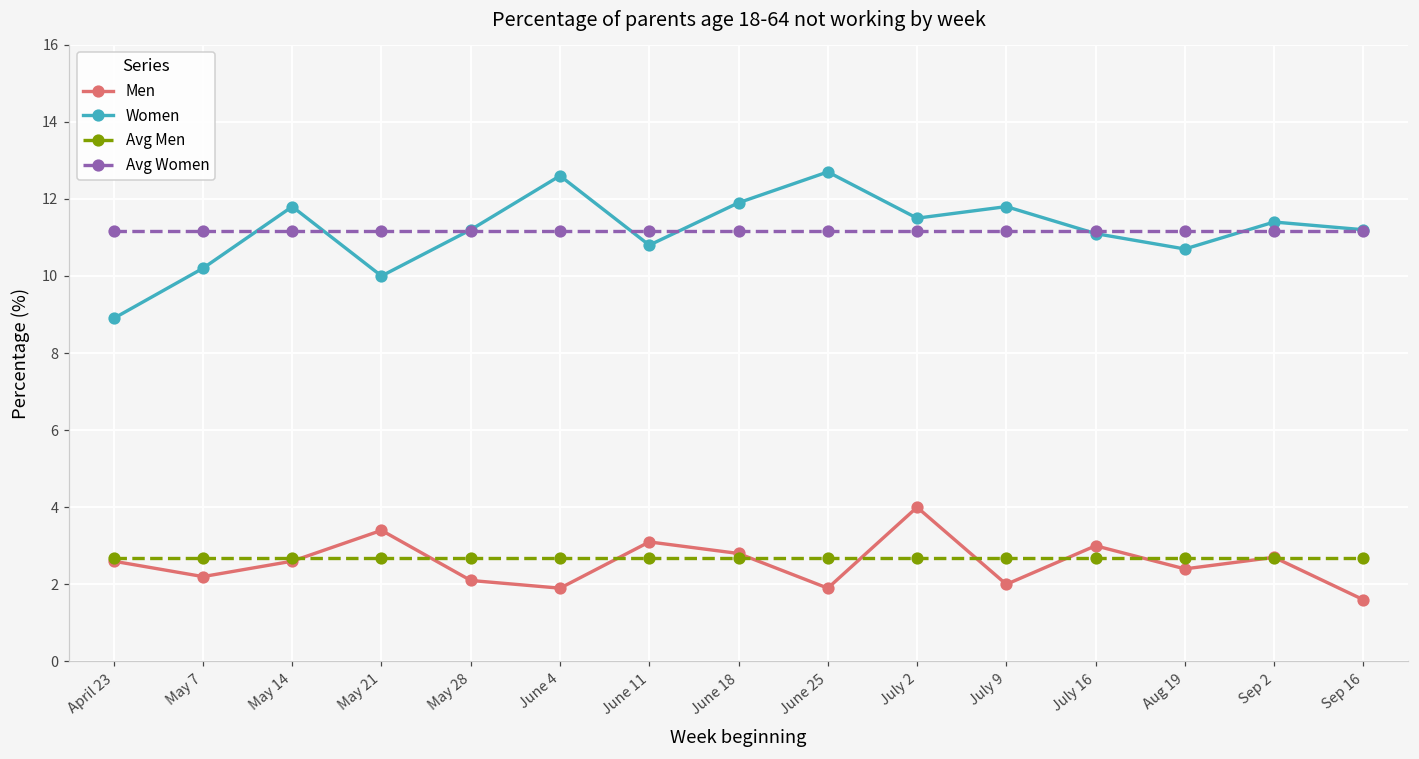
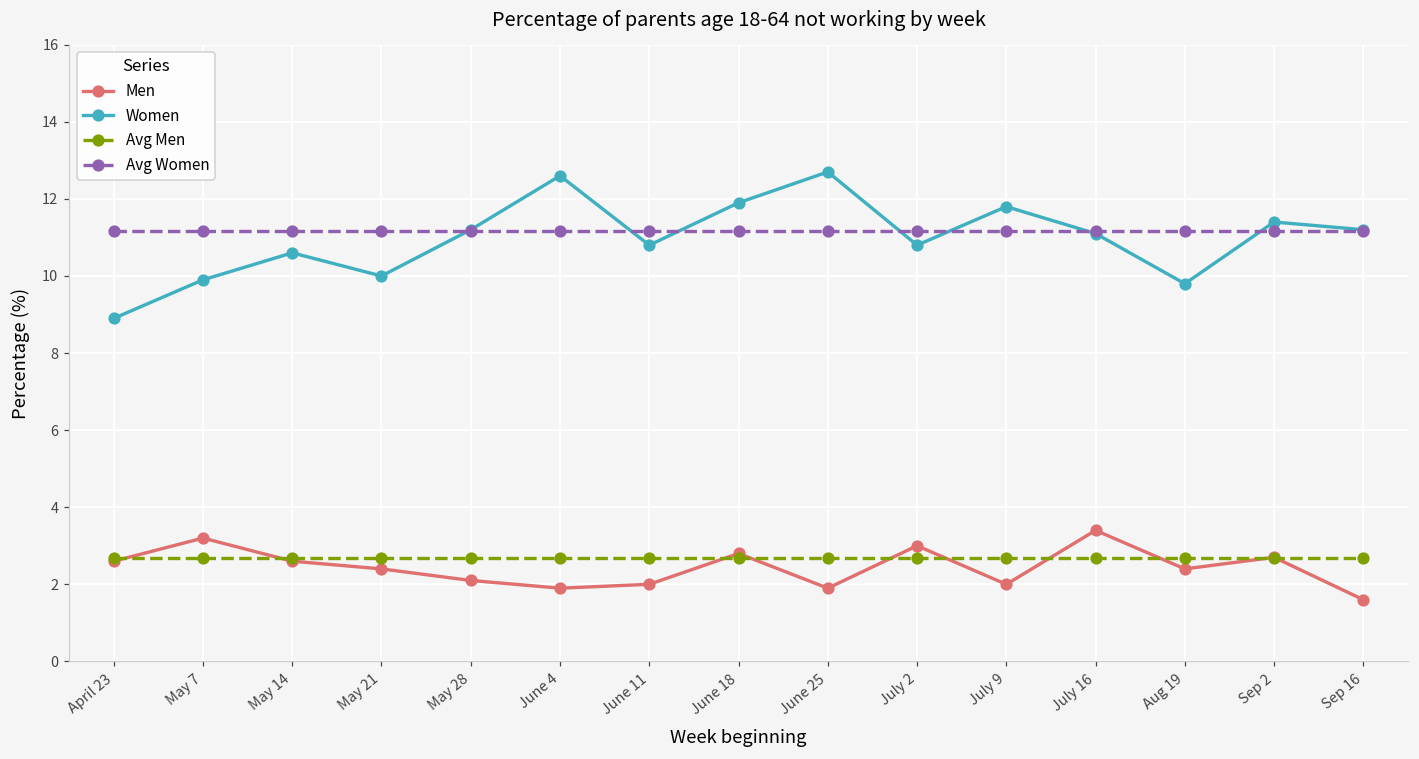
Men, May 7: 2.2 -> 3.2
Women, May 7: 10.2 -> 9.9
Women, May 14: 11.8 -> 10.6
Men, May 21: 3.4 -> 2.4
Men, June 11: 3.1 -> 2.0
Men, July 2: 4 -> 3
Women, July 2: 11.5 -> 10.8
Men, July 16: 3.0 -> 3.4
Women, Aug 19: 10.7 -> 9.8
